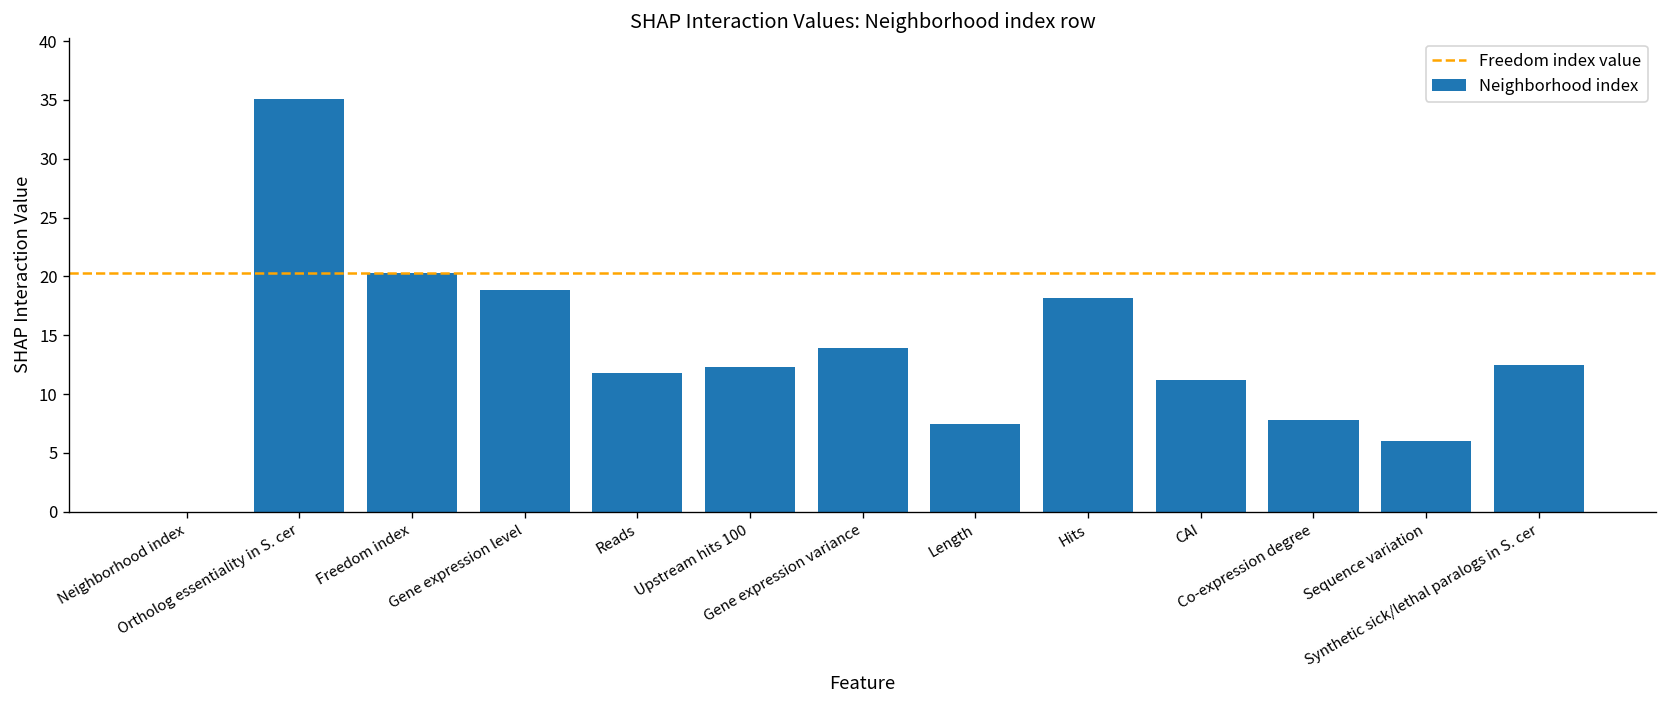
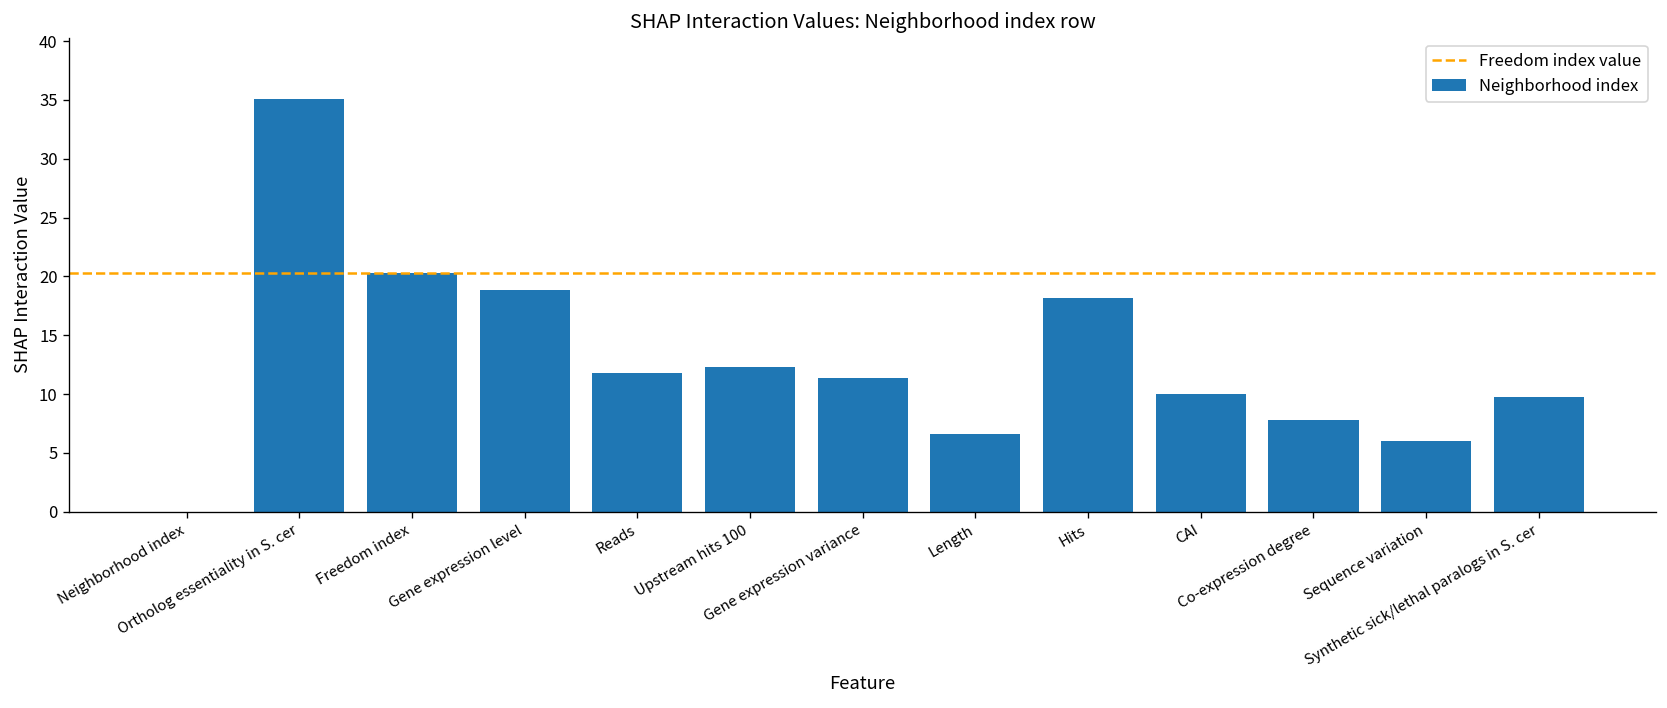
Gene expression variance: 14 -> 11
Length: 7.5 -> 6.6
CAI: 11 -> 10
Synthetic sick/lethal paralogs in S. cer: 12 -> 10
